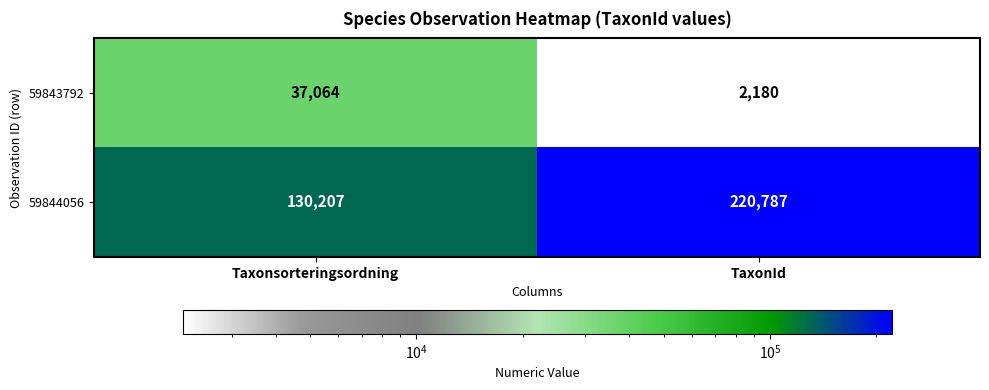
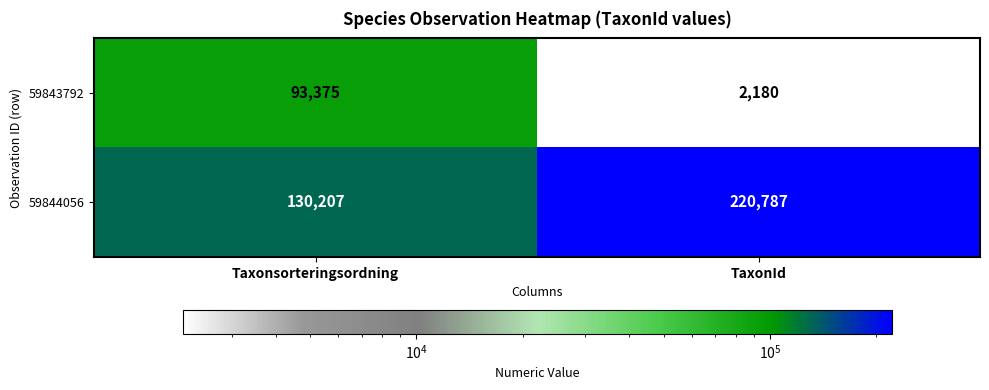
59843792, Taxonsorteringsordning: 37,064 -> 93,375
